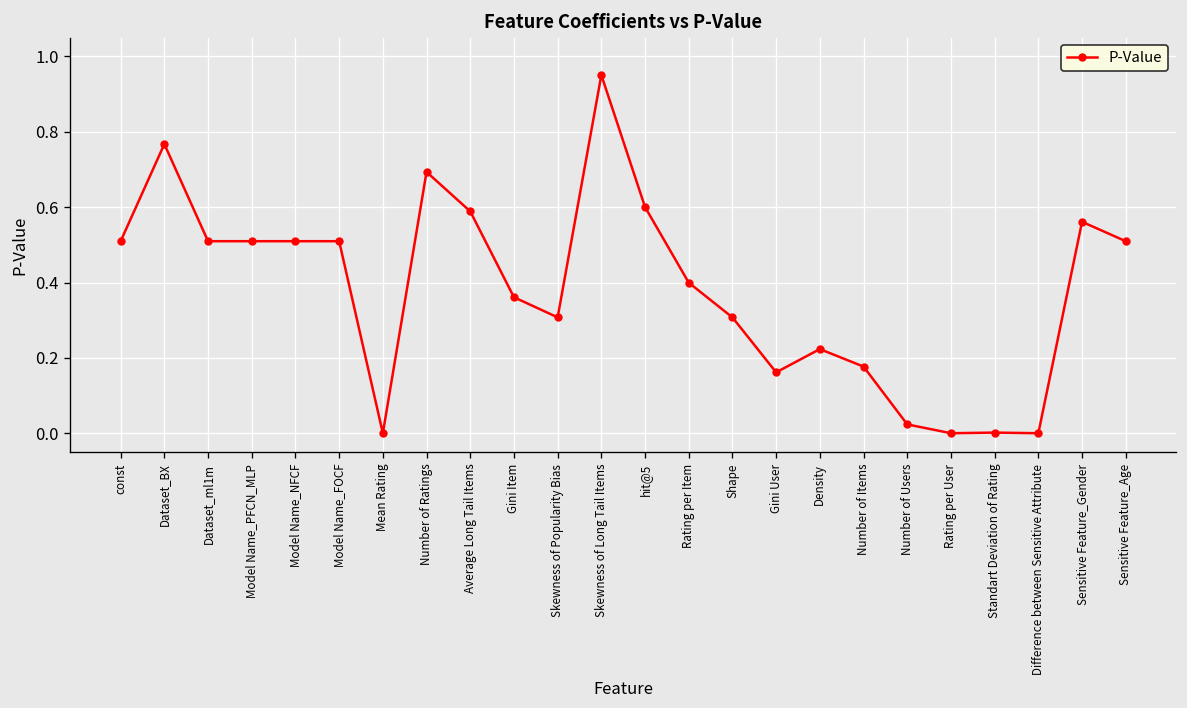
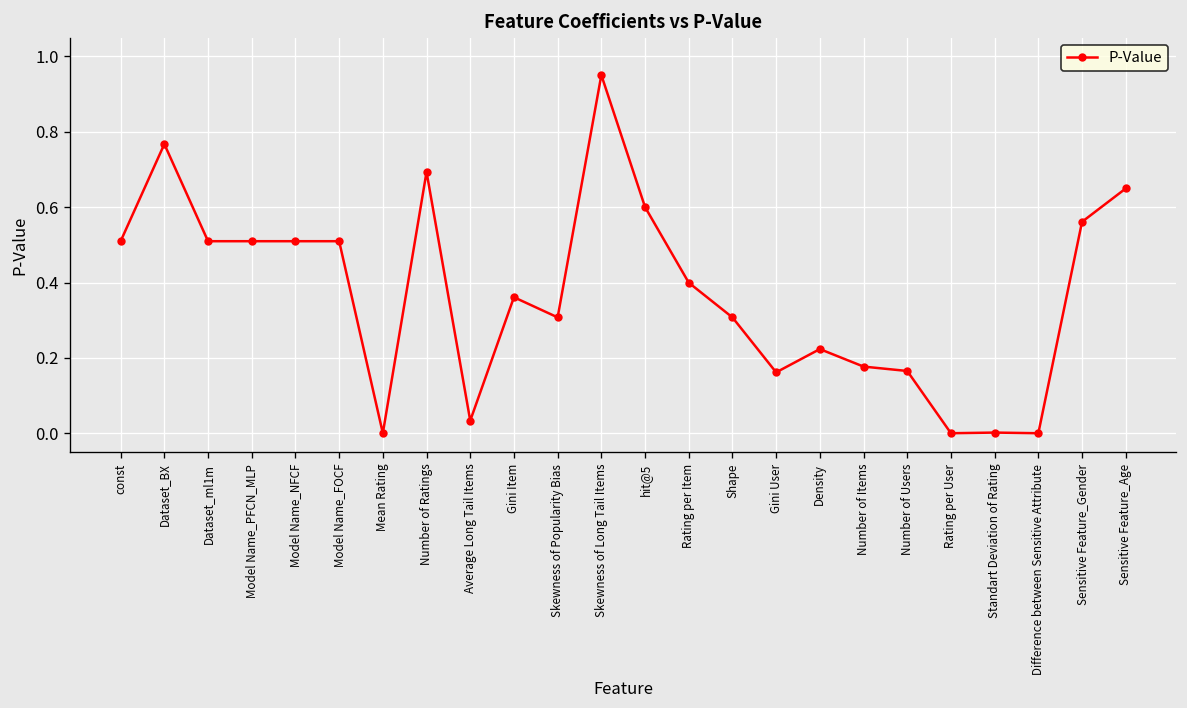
Average Long Tail Items: 0.59 -> 0.03
Number of Users: 0.02 -> 0.17
Sensitive Feature_Age: 0.51 -> 0.65
